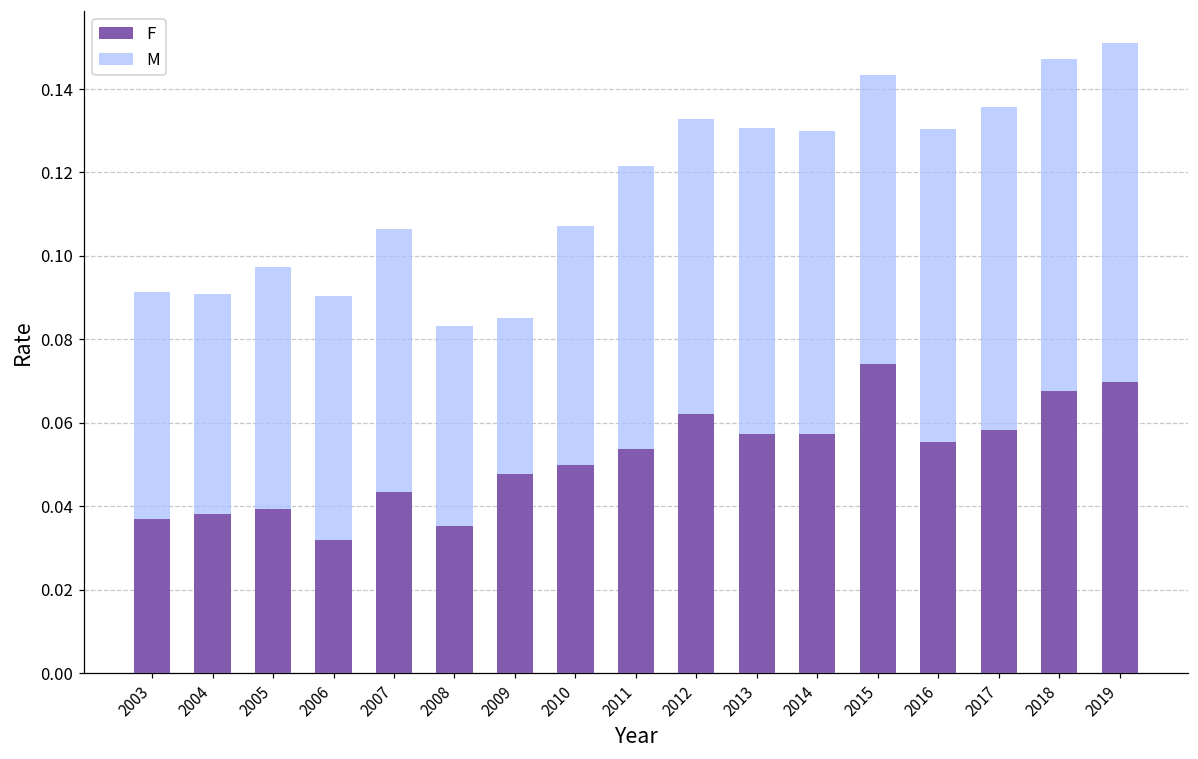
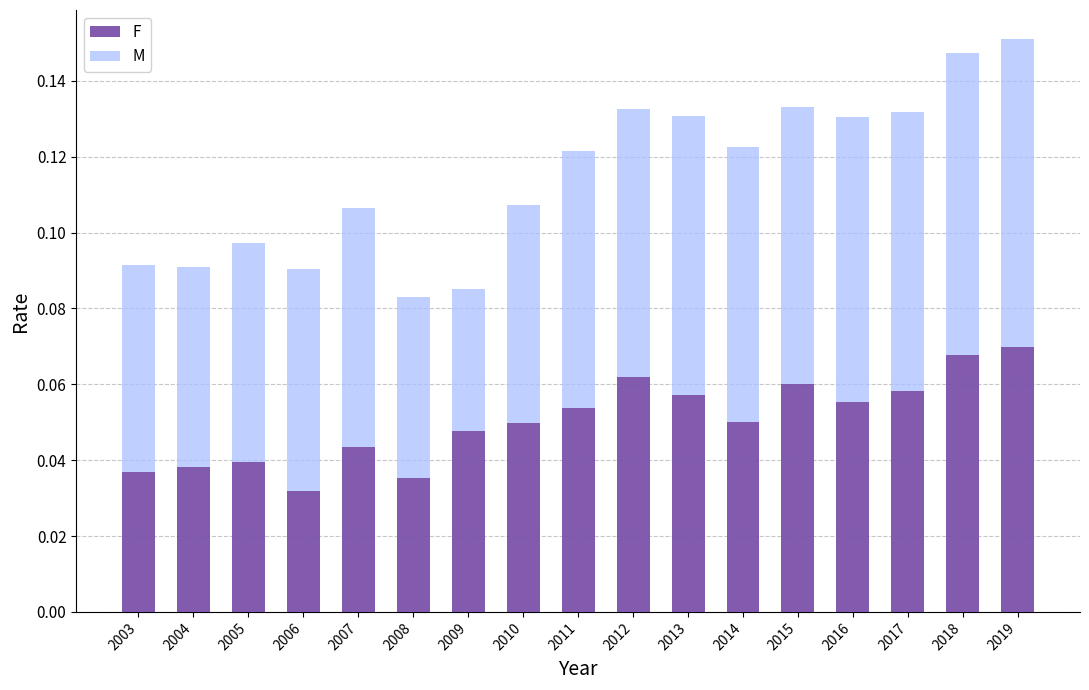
F, 2014: 0.057 -> 0.050
F, 2015: 0.074 -> 0.060
M, 2015: 0.069 -> 0.073
M, 2017: 0.077 -> 0.074
